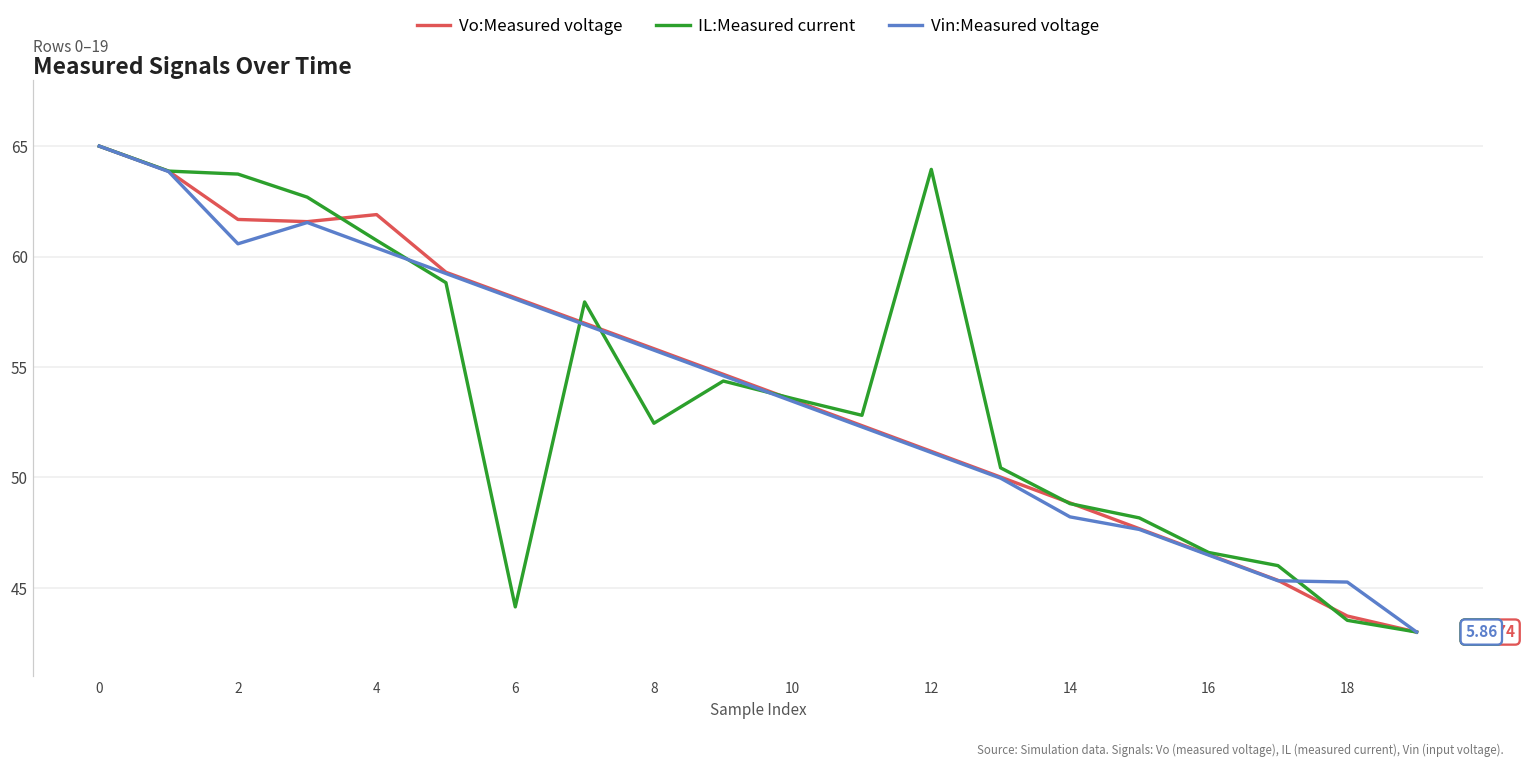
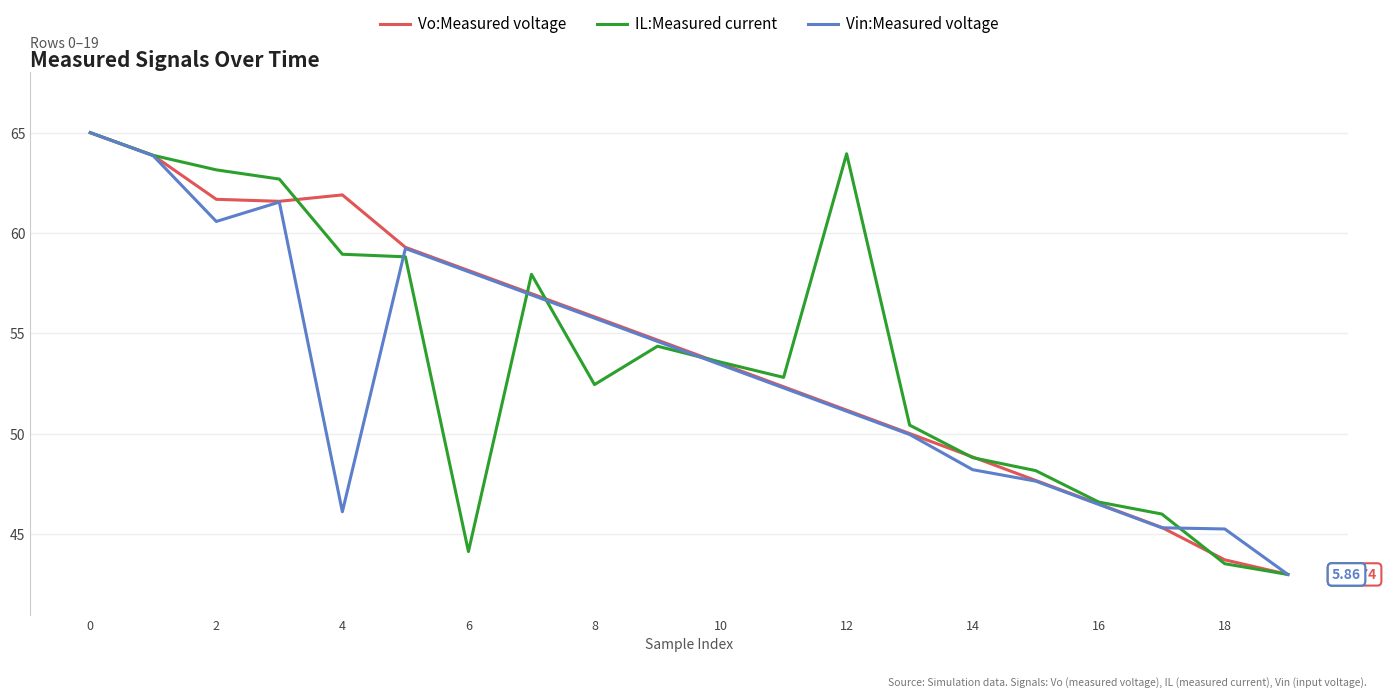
IL:Measured current, 2: 63.7 -> 63.1
IL:Measured current, 4: 60.7 -> 58.9
Vin:Measured voltage, 4: 60.4 -> 46.1
